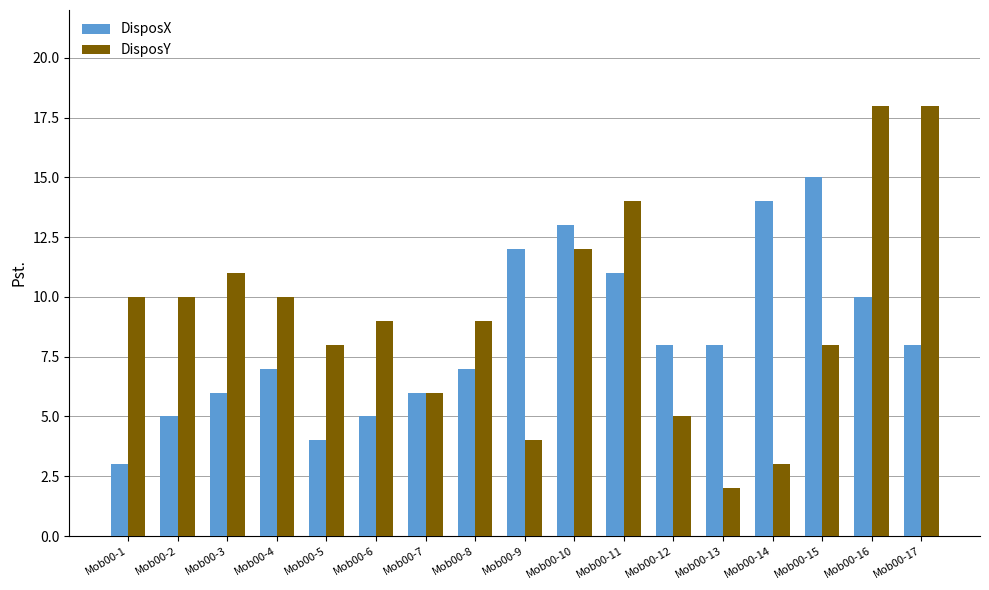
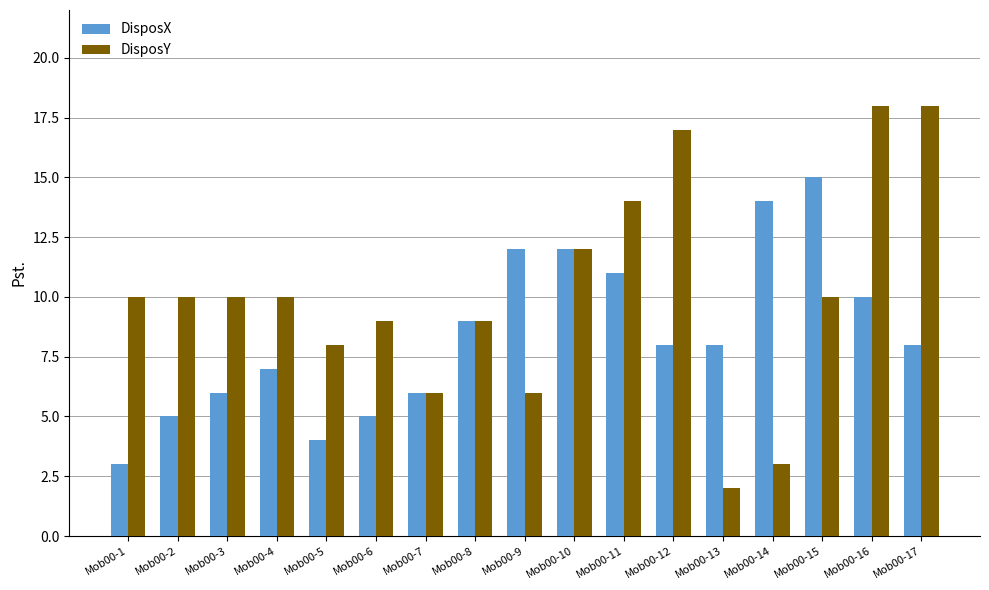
DisposY, Mob00-3: 11 -> 10
DisposX, Mob00-8: 7 -> 9
DisposY, Mob00-9: 4 -> 6
DisposX, Mob00-10: 13 -> 12
DisposY, Mob00-12: 5 -> 17
DisposY, Mob00-15: 8 -> 10
